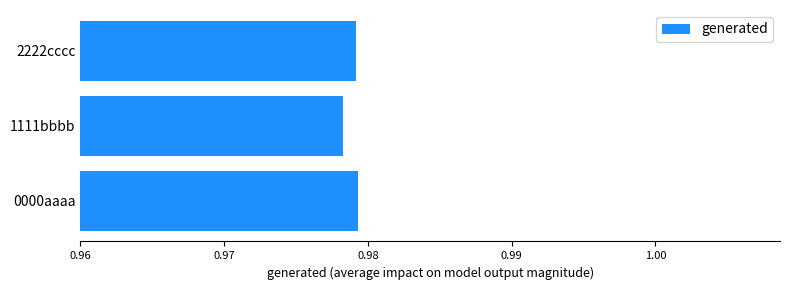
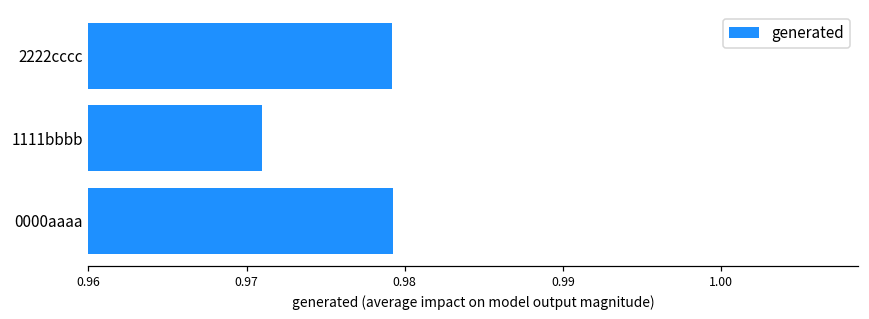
1111bbbb: 0.9783 -> 0.9710
